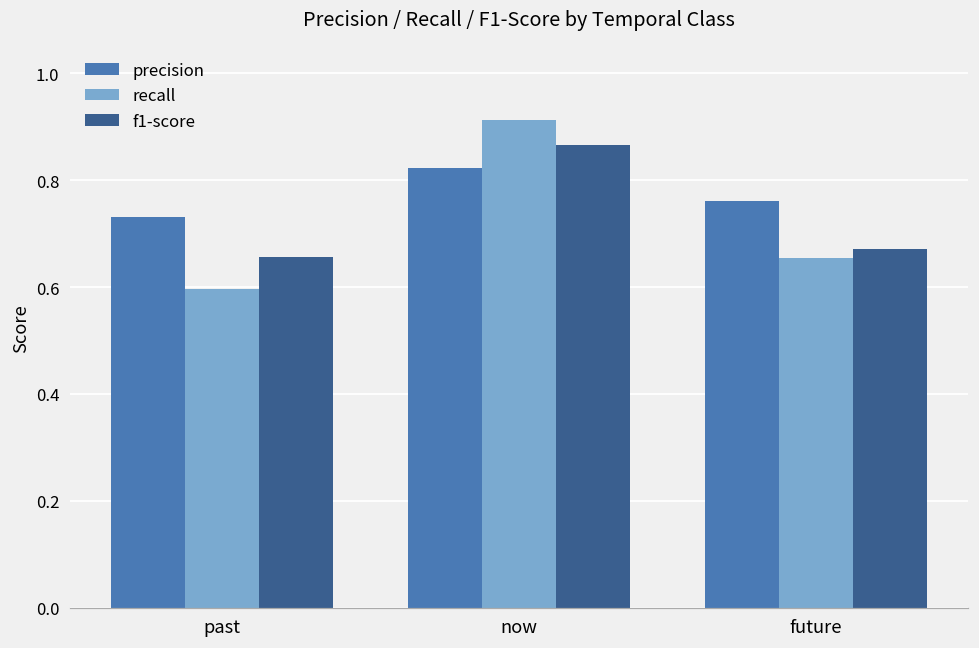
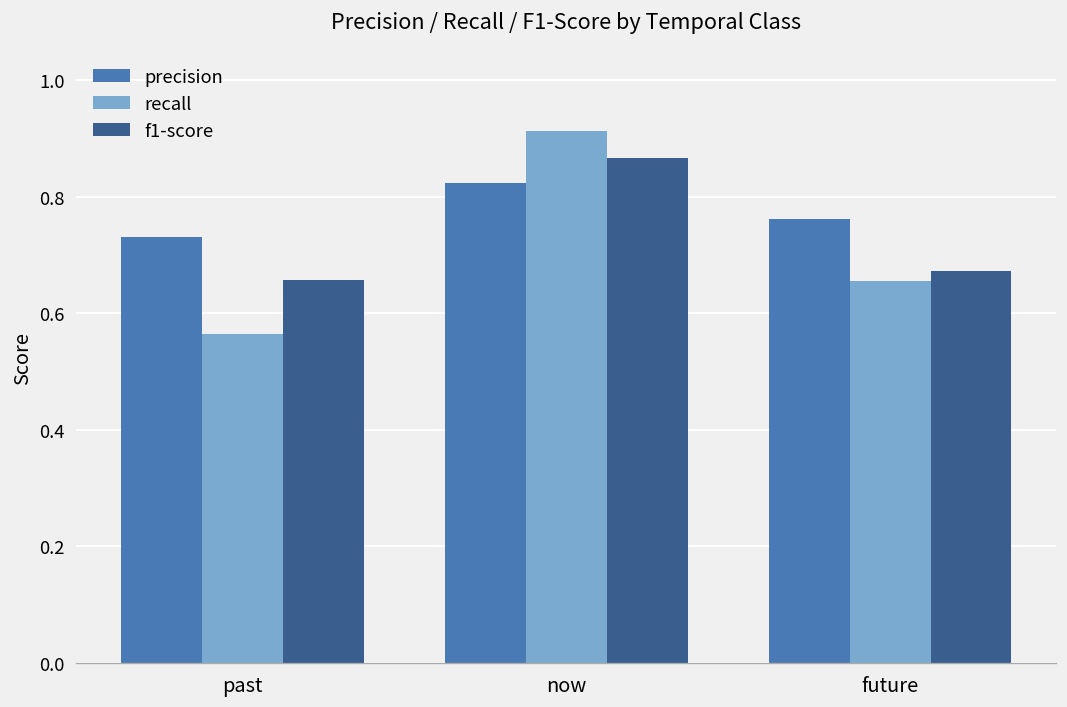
recall, past: 0.60 -> 0.56
